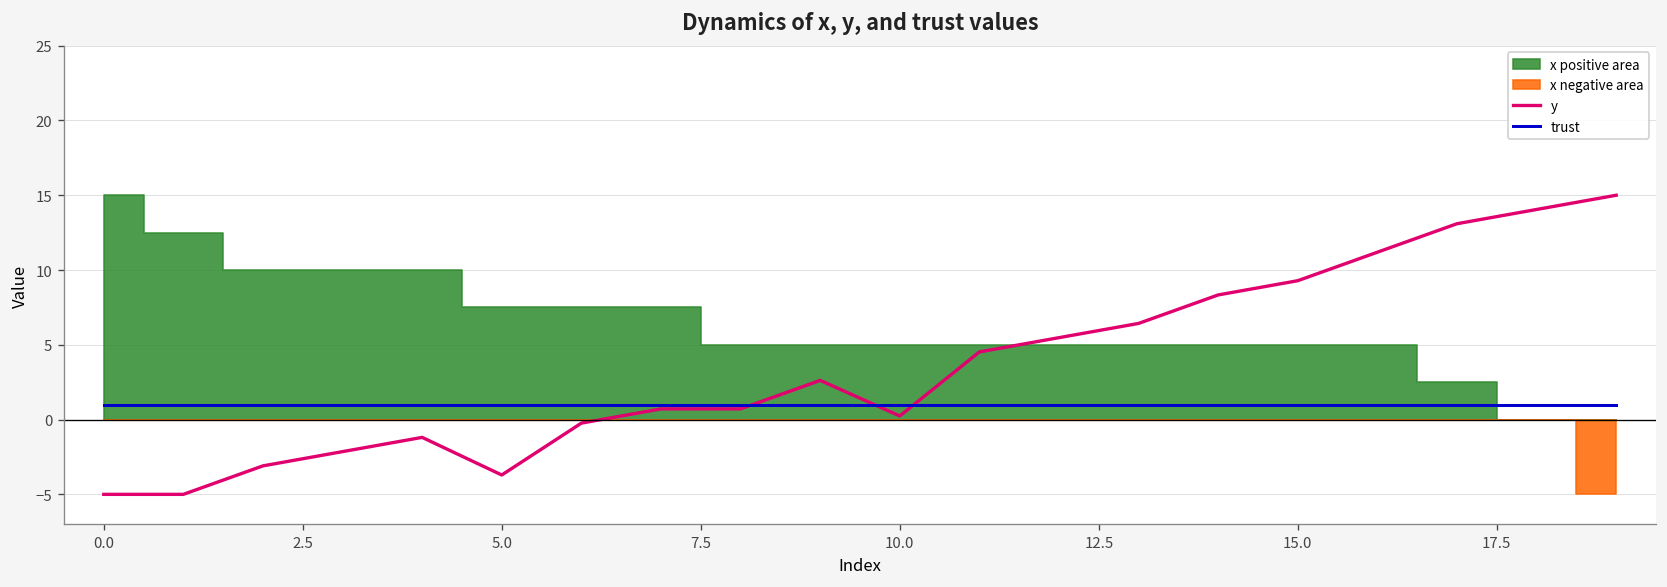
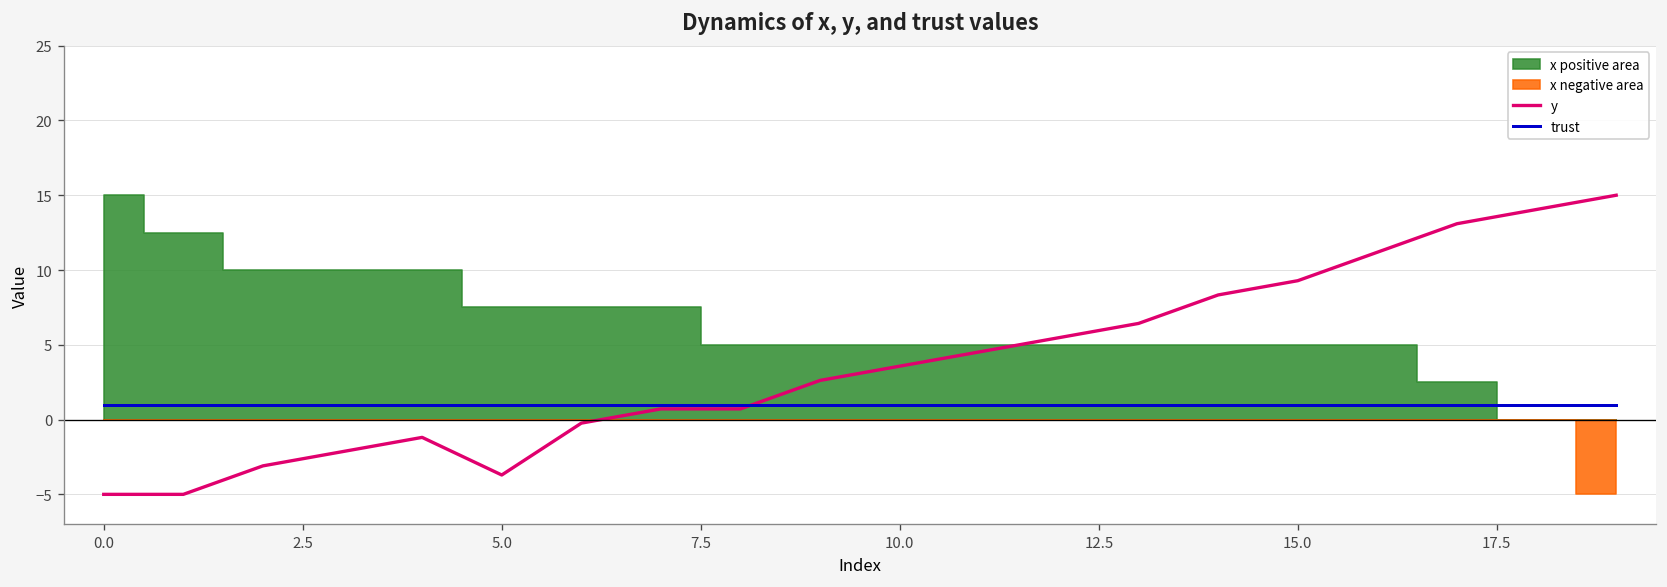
y, 10.0: 0.2 -> 3.6
